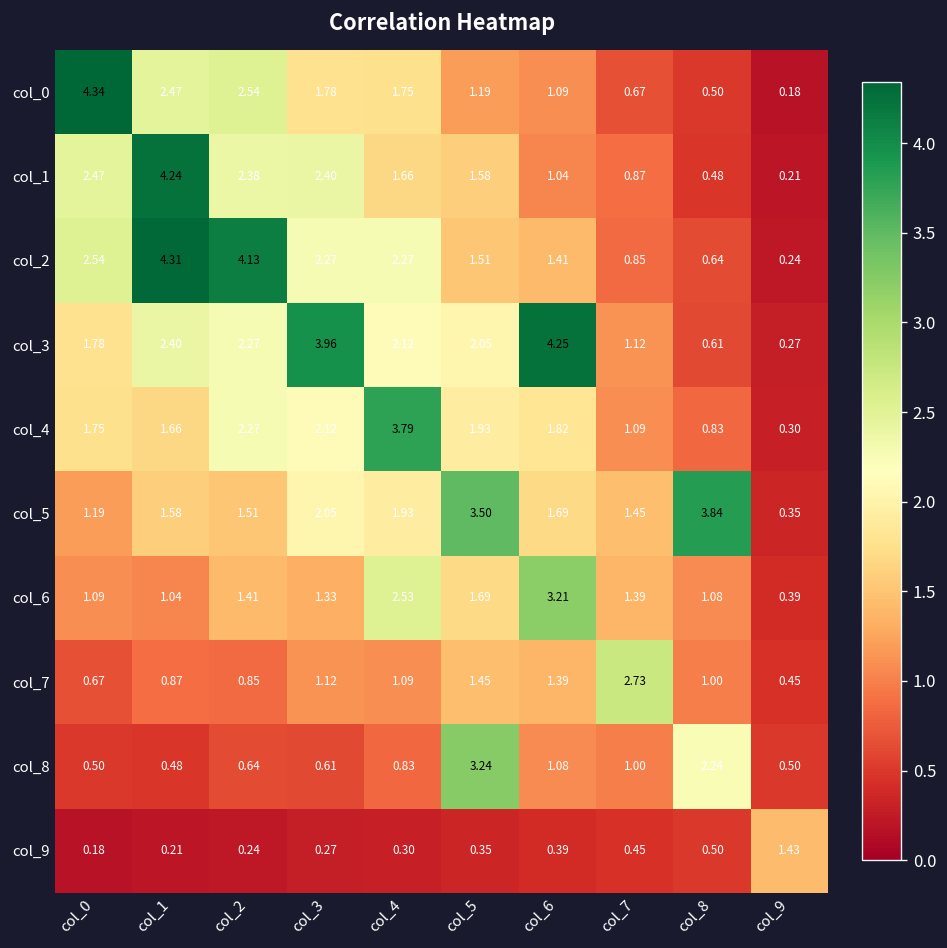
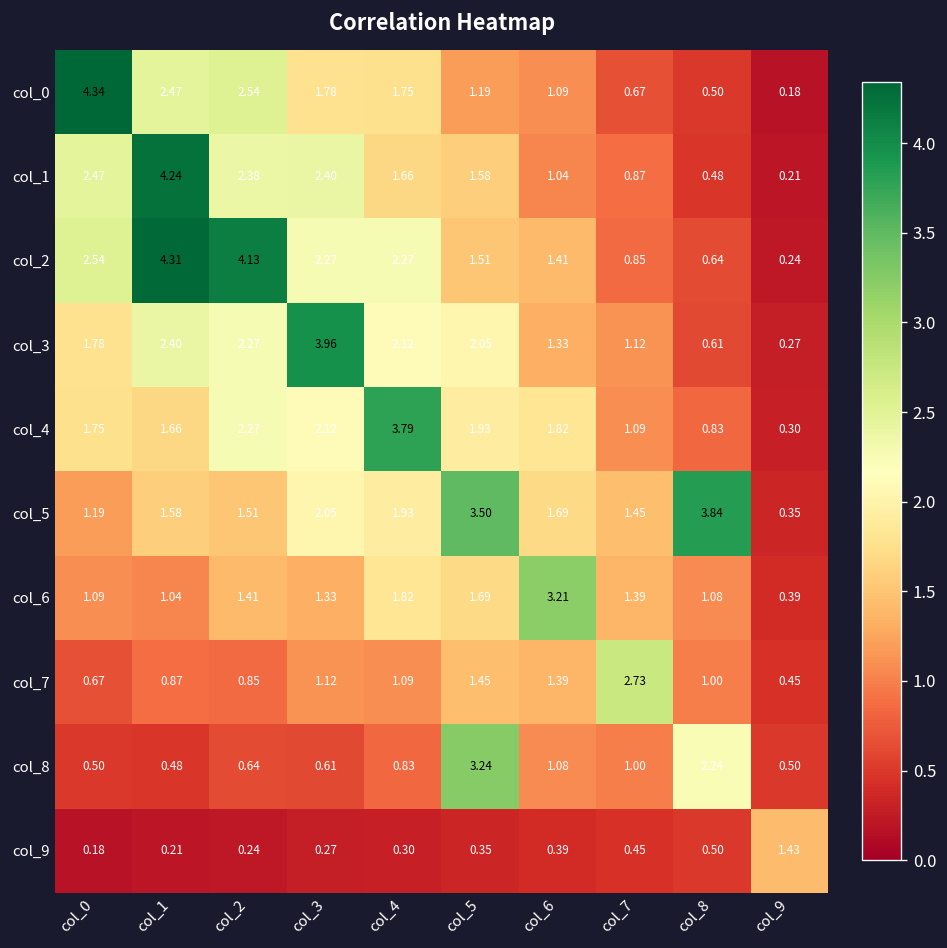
col_3, col_6: 4.25 -> 1.33
col_6, col_4: 2.53 -> 1.82
